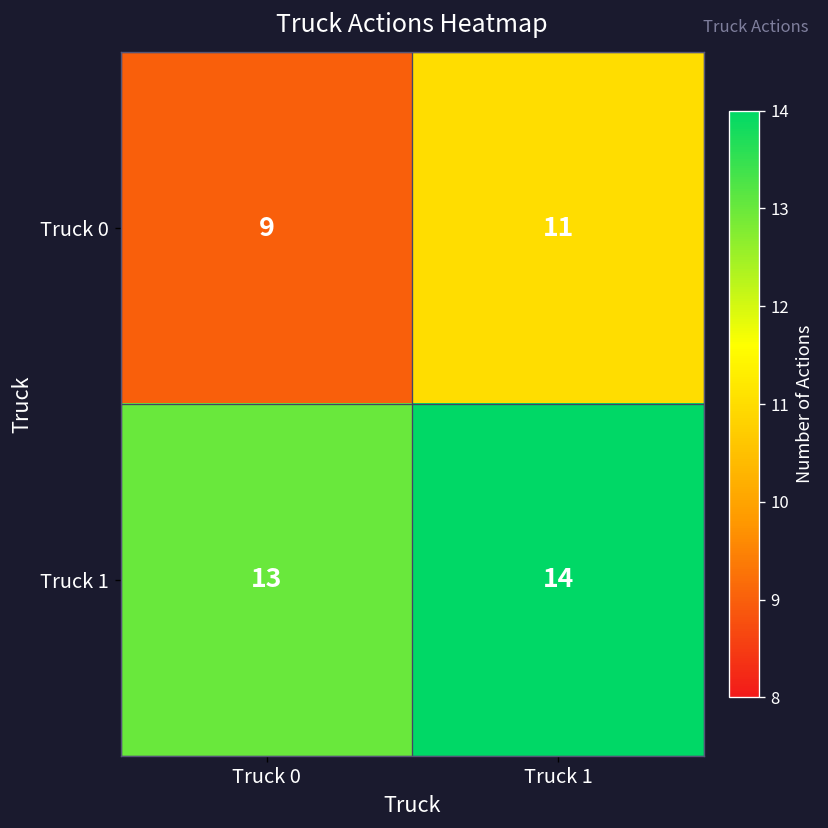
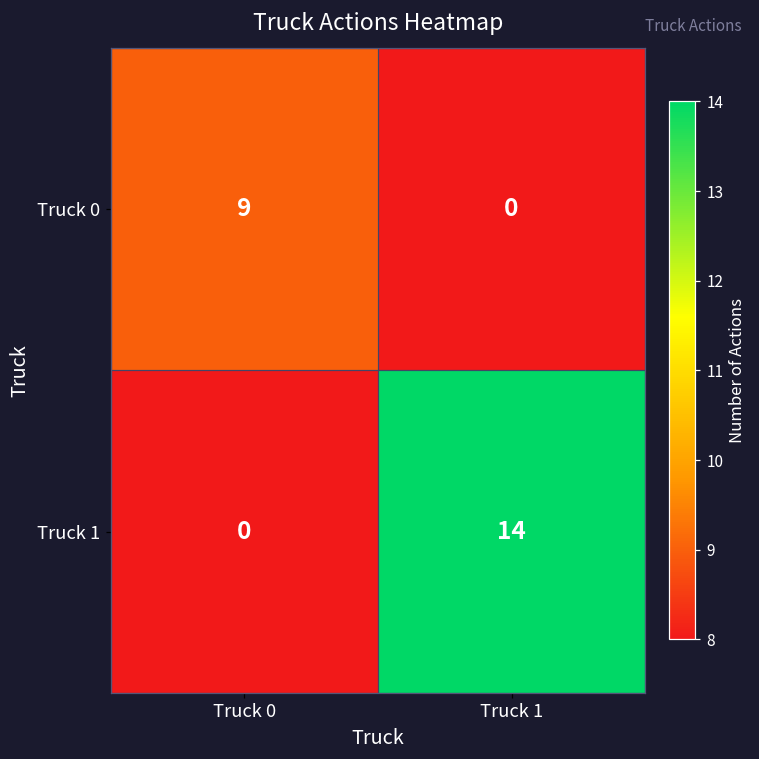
Truck 0, Truck 1: 11 -> 0
Truck 1, Truck 0: 13 -> 0
